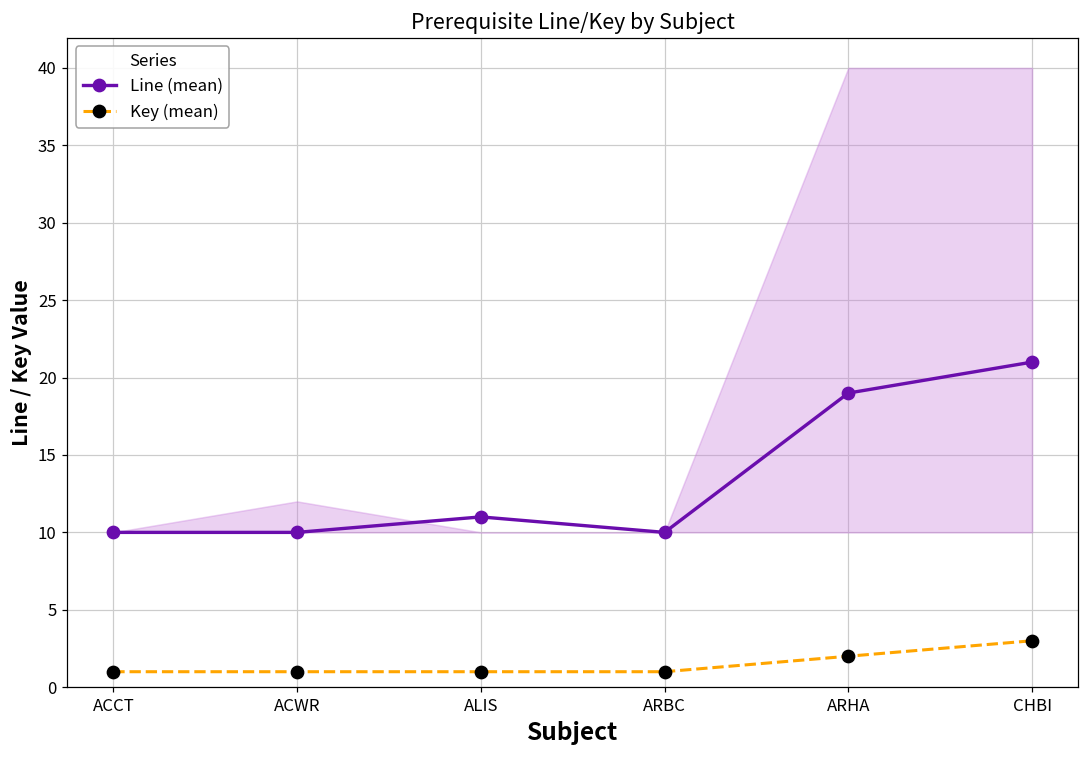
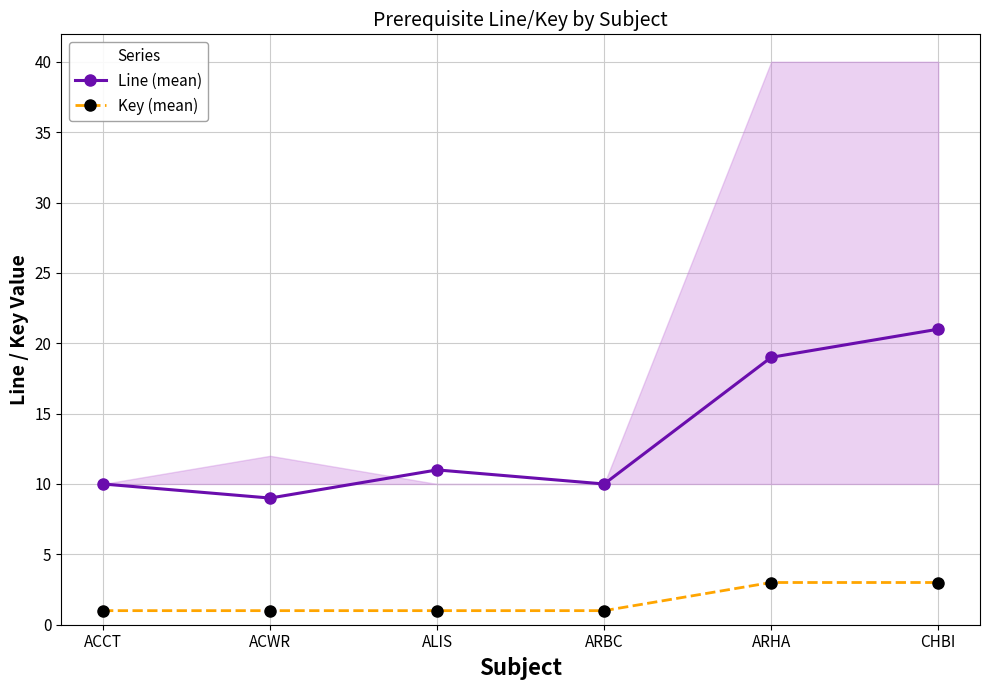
Line (mean), ACWR: 10 -> 9
Key (mean), ARHA: 2 -> 3
